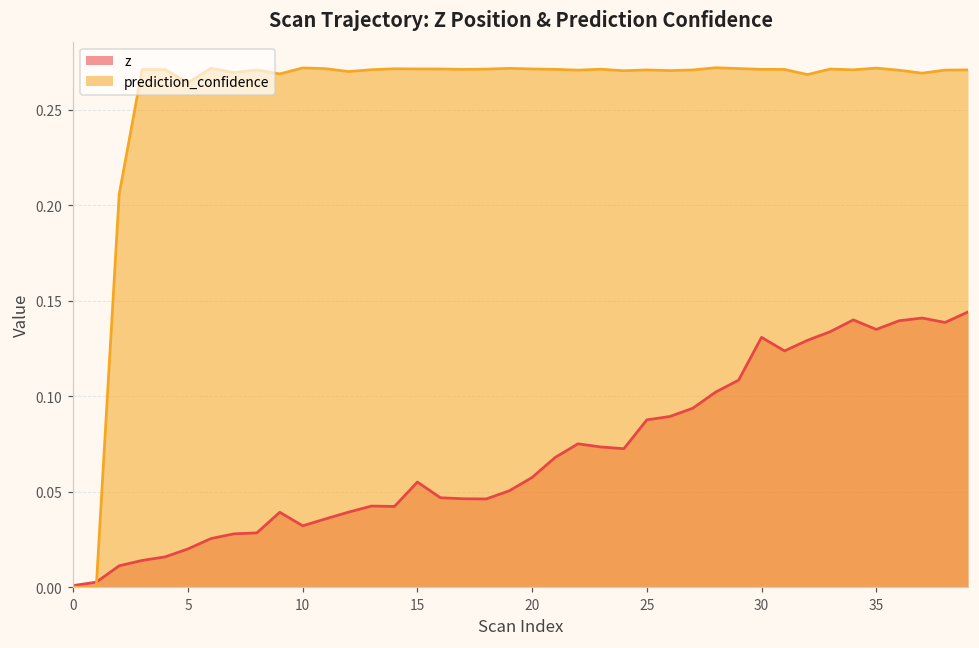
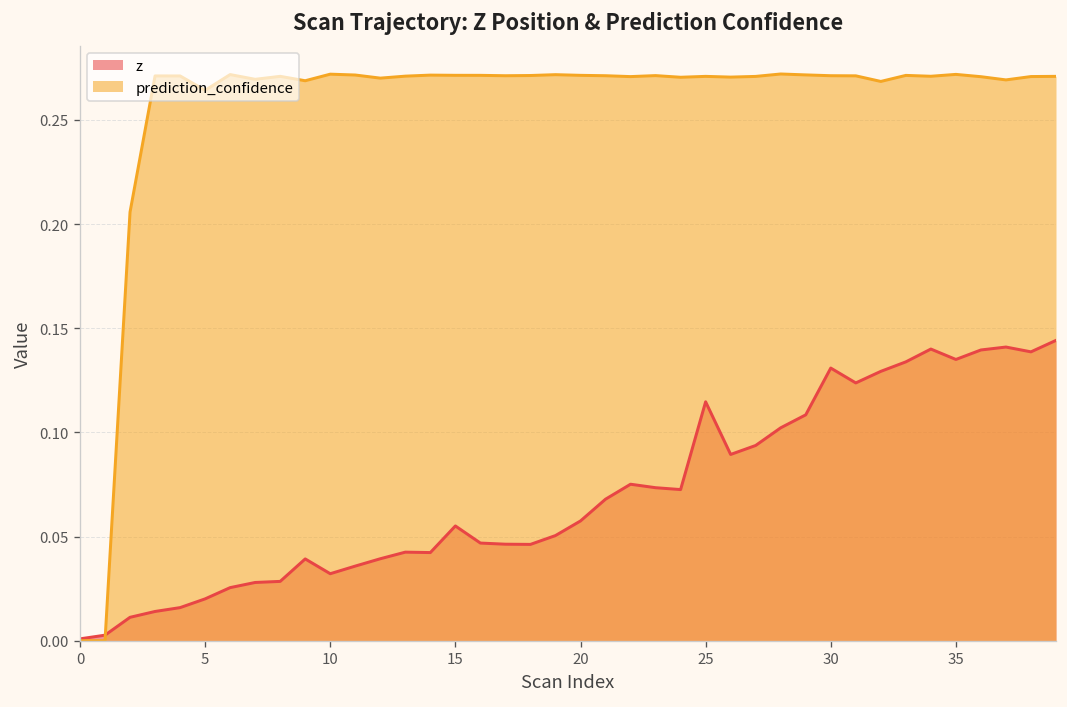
z, 25: 0.088 -> 0.115
